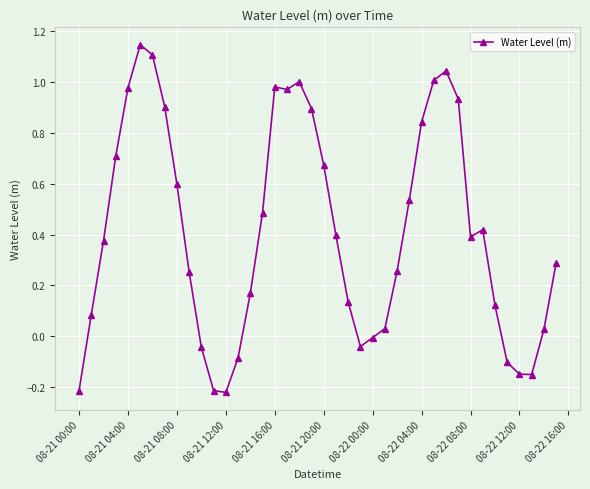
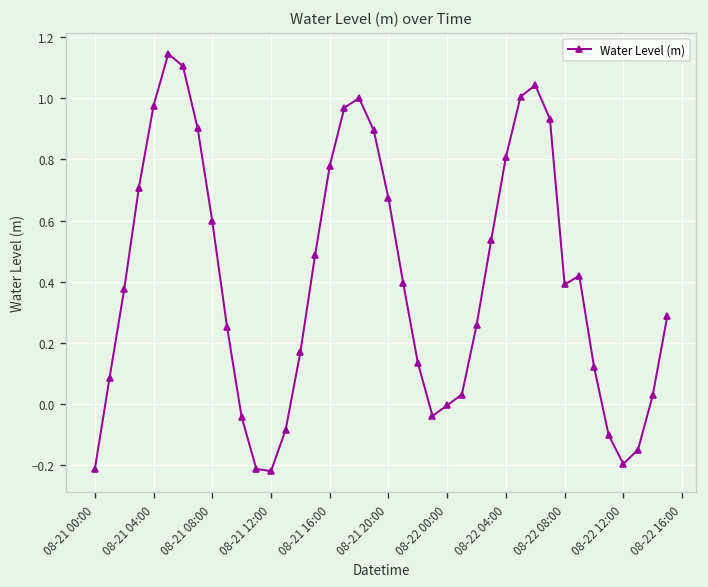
08-21 16:00: 0.98 -> 0.78
08-22 04:00: 0.84 -> 0.81
08-22 12:00: -0.15 -> -0.20
